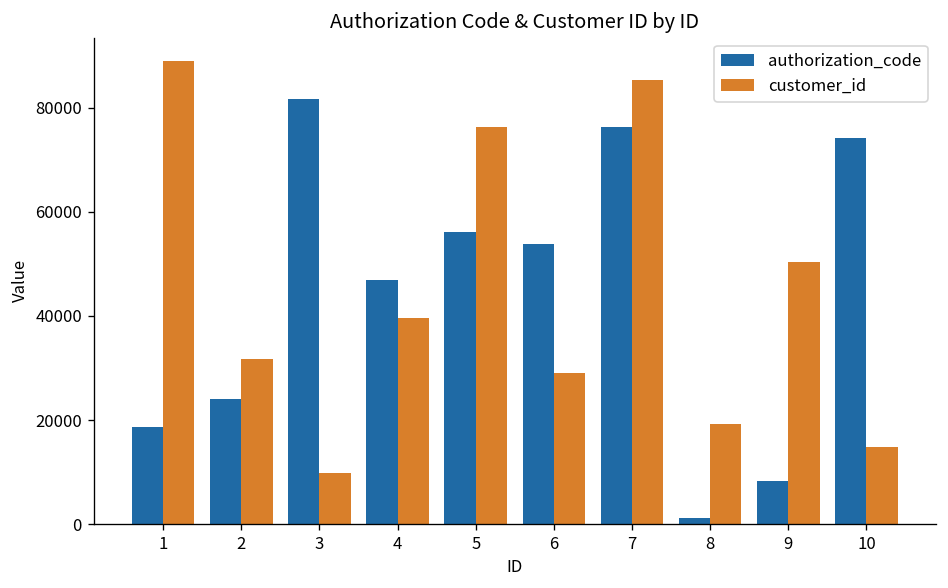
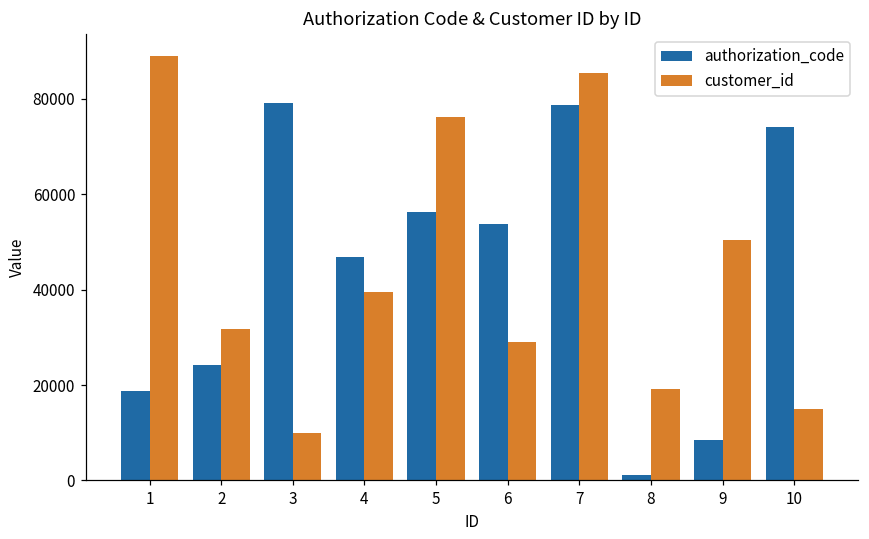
authorization_code, 3: 82000 -> 79000
authorization_code, 7: 76000 -> 79000
